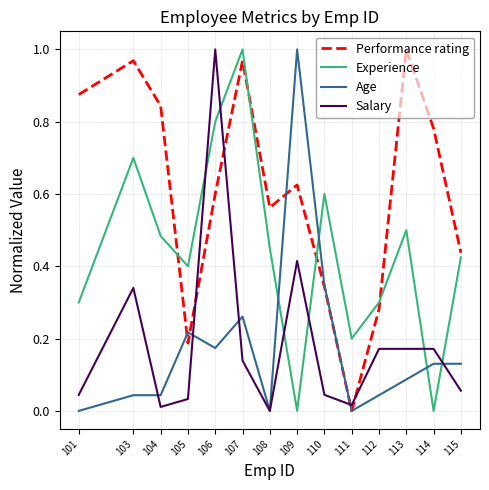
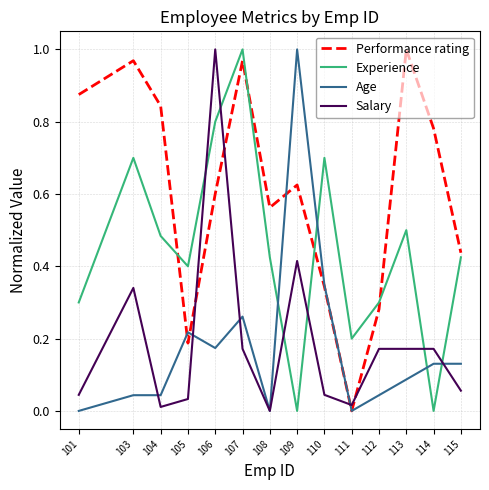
Salary, 107: 0.14 -> 0.17
Experience, 108: 0.45 -> 0.42
Experience, 110: 0.60 -> 0.70
